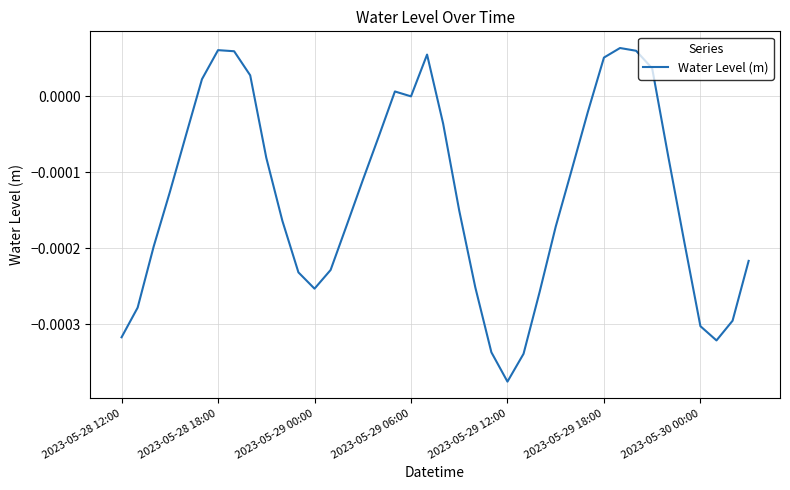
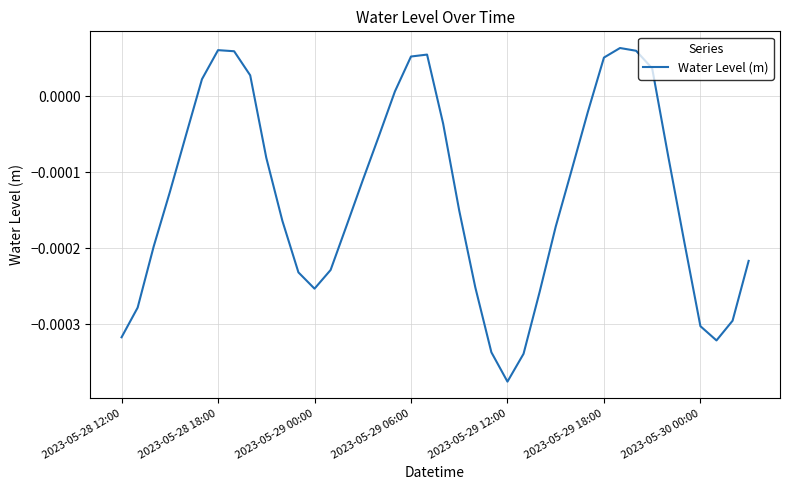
2023-05-29 06:00: 0.0000 -> 0.0001
